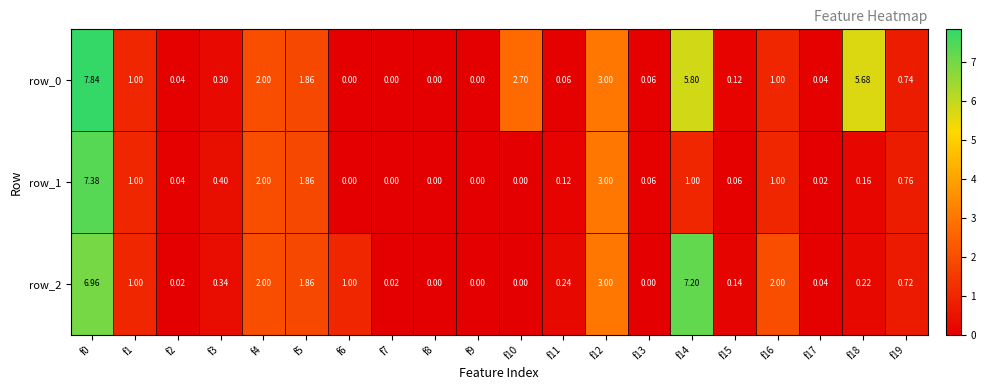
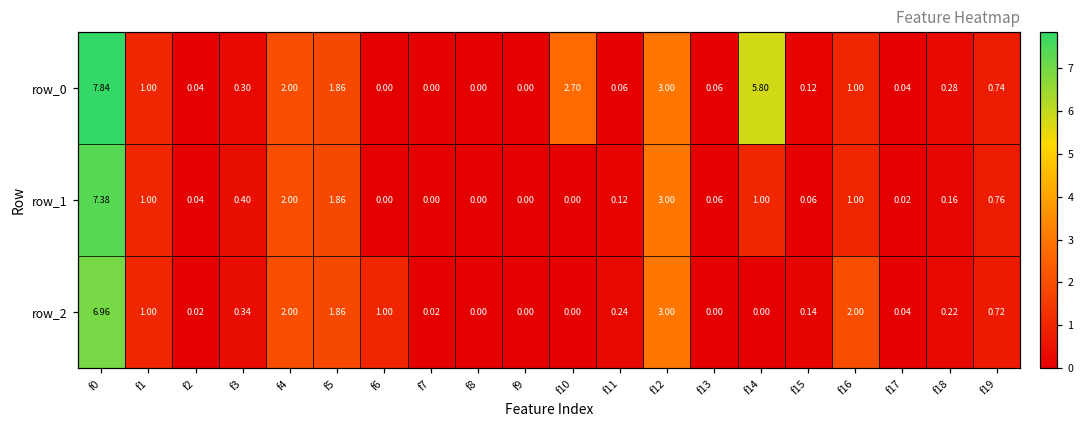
row_0, f18: 5.68 -> 0.28
row_2, f14: 7.20 -> 0.00
